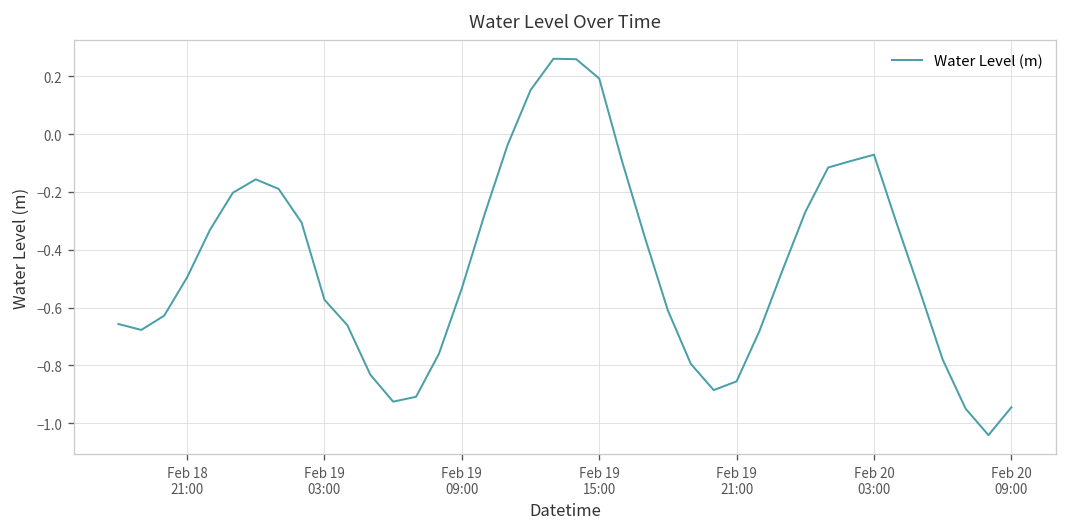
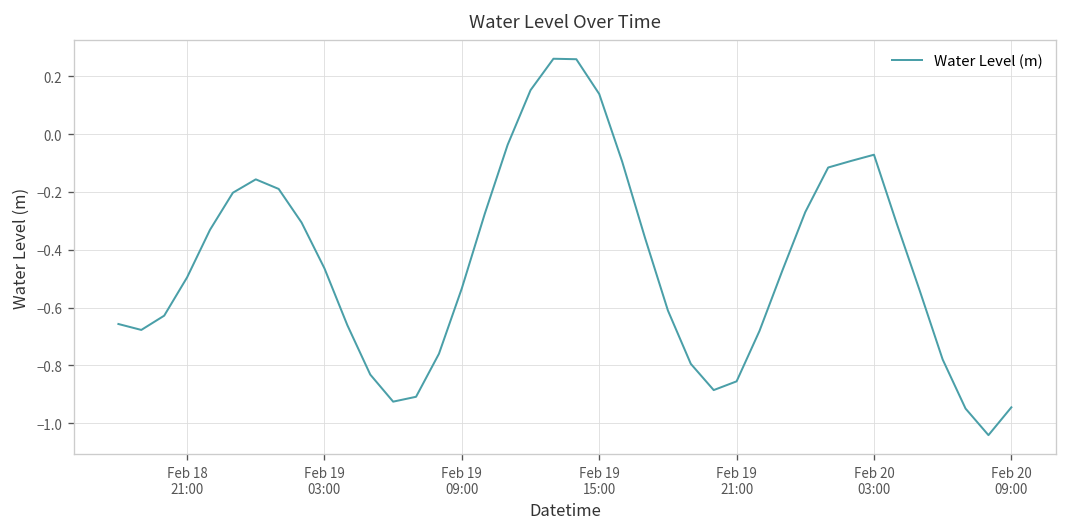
Feb 19 03:00: -0.57 -> -0.46
Feb 19 15:00: 0.19 -> 0.14
